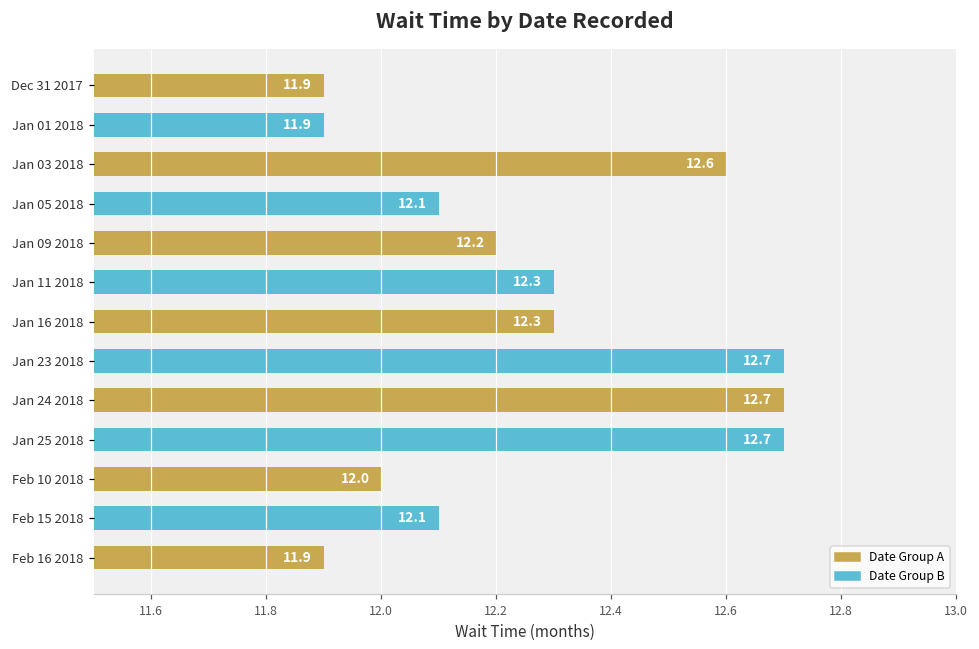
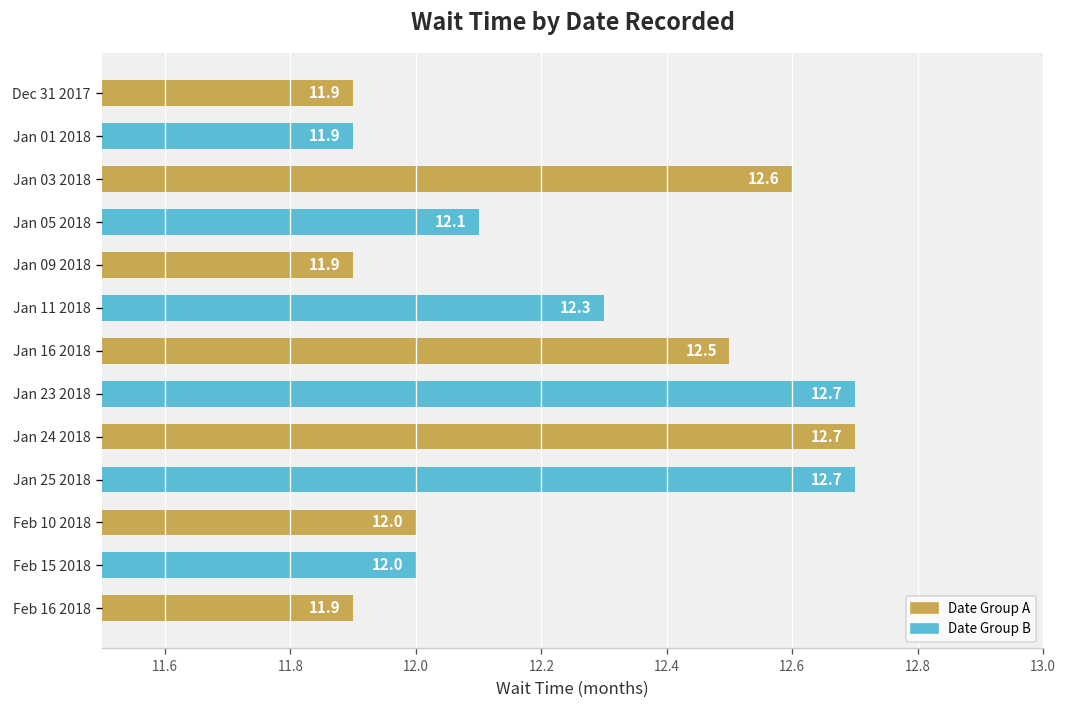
Jan 09 2018: 12.2 -> 11.9
Jan 16 2018: 12.3 -> 12.5
Feb 15 2018: 12.1 -> 12.0
